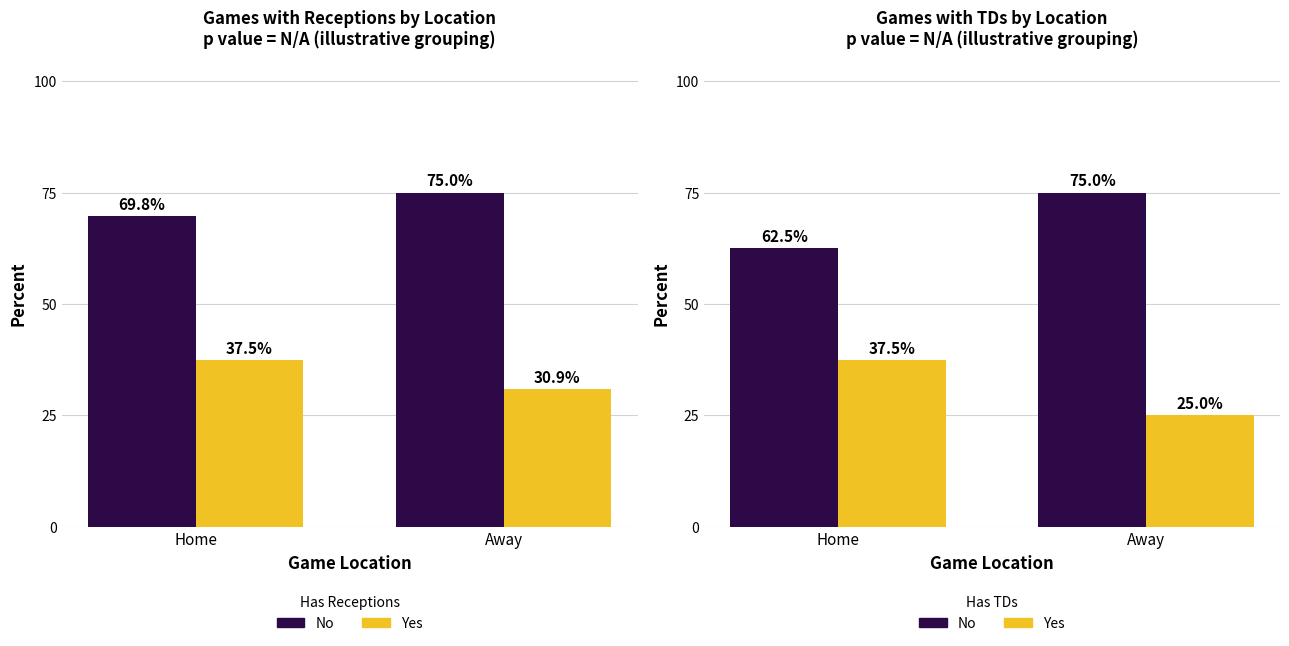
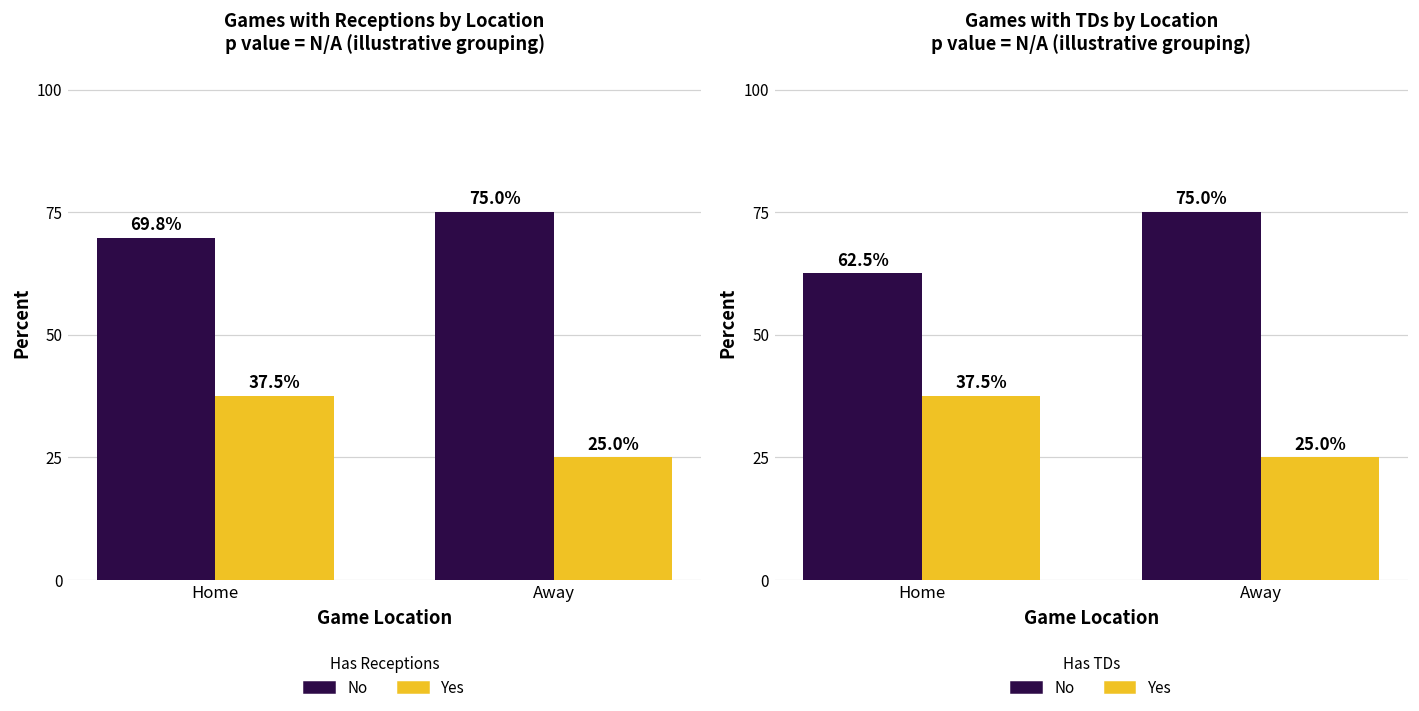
Games with Receptions by Location p value = N/A (illustrative grouping), Yes, Away: 30.9% -> 25.0%
